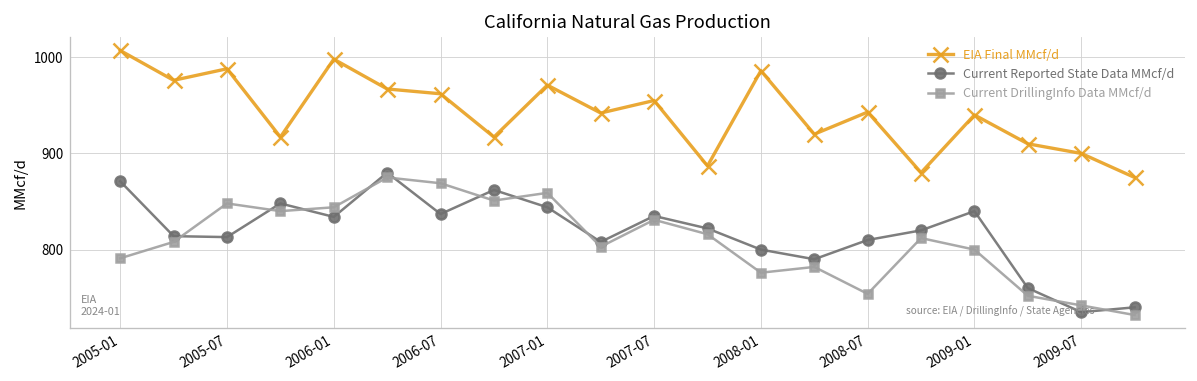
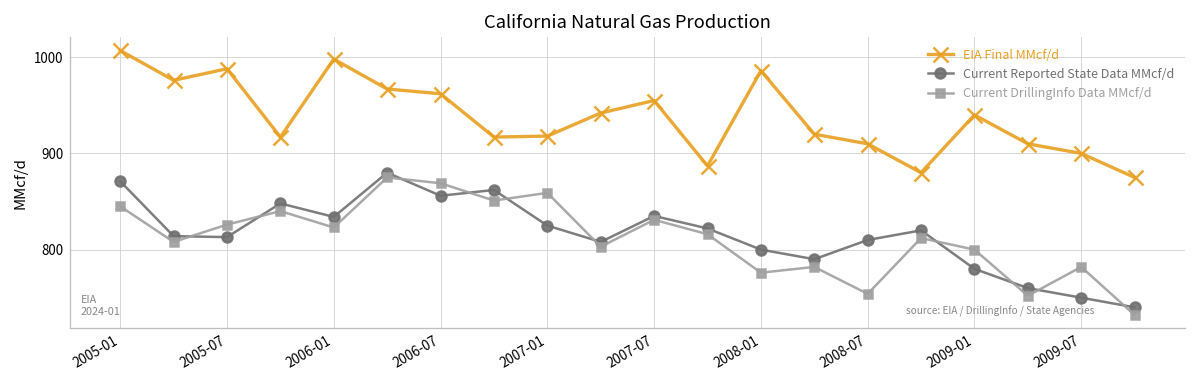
Current DrillingInfo Data MMcf/d, 2005-01: 790 -> 850
Current DrillingInfo Data MMcf/d, 2005-07: 850 -> 830
Current DrillingInfo Data MMcf/d, 2006-01: 840 -> 820
Current Reported State Data MMcf/d, 2006-07: 840 -> 860
EIA Final MMcf/d, 2007-01: 970 -> 920
Current Reported State Data MMcf/d, 2007-01: 840 -> 830
EIA Final MMcf/d, 2008-07: 940 -> 910
Current Reported State Data MMcf/d, 2009-01: 840 -> 780
Current Reported State Data MMcf/d, 2009-07: 740 -> 750
Current DrillingInfo Data MMcf/d, 2009-07: 740 -> 780
